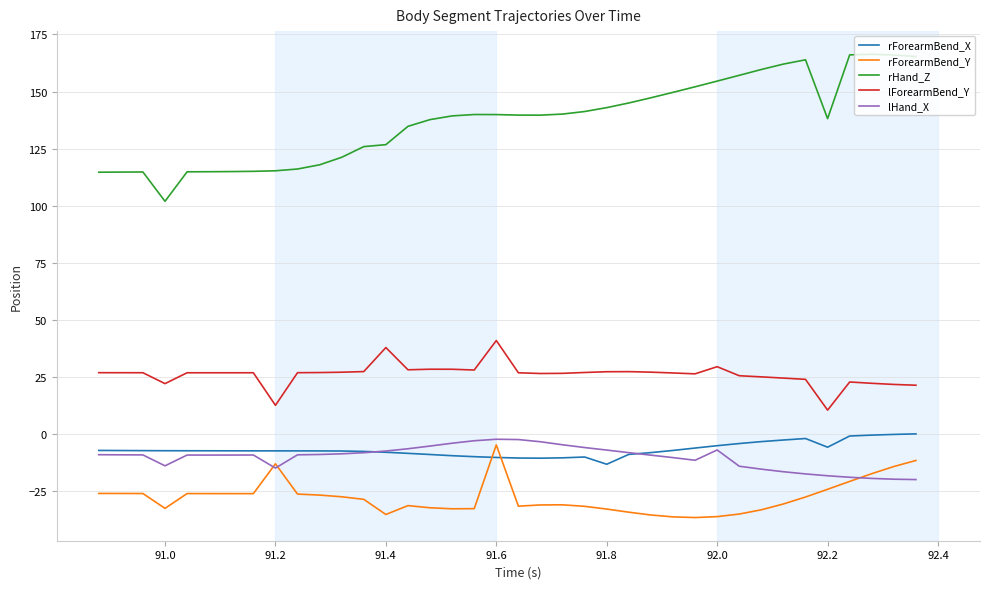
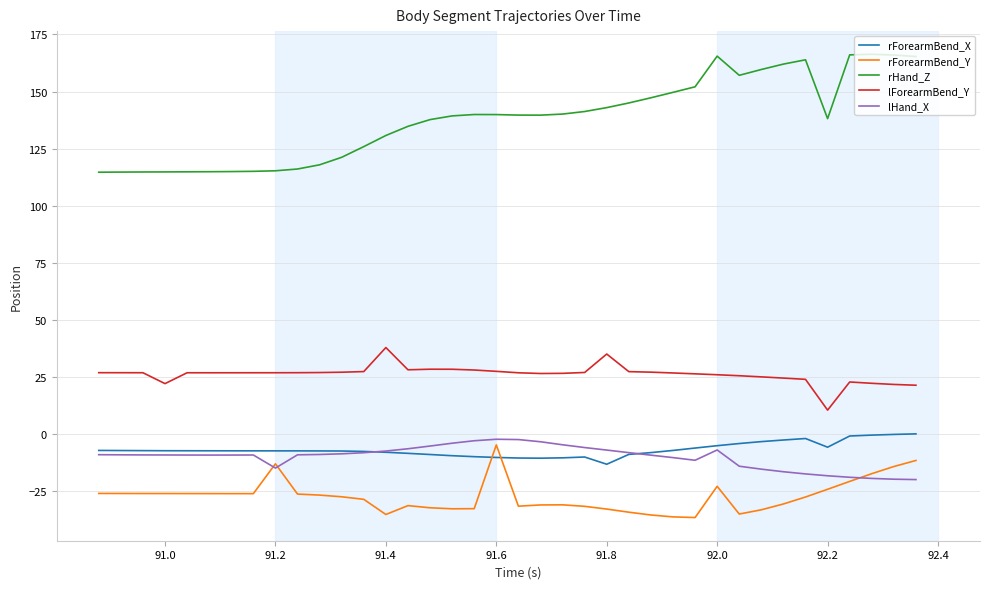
rForearmBend_Y, 91.0: -32 -> -26
rHand_Z, 91.0: 102 -> 115
lHand_X, 91.0: -14 -> -9
lForearmBend_Y, 91.2: 13 -> 27
rHand_Z, 91.4: 127 -> 131
lForearmBend_Y, 91.6: 41 -> 28
lForearmBend_Y, 91.8: 27 -> 35
rForearmBend_Y, 92.0: -36 -> -23
rHand_Z, 92.0: 155 -> 166
lForearmBend_Y, 92.0: 30 -> 26
